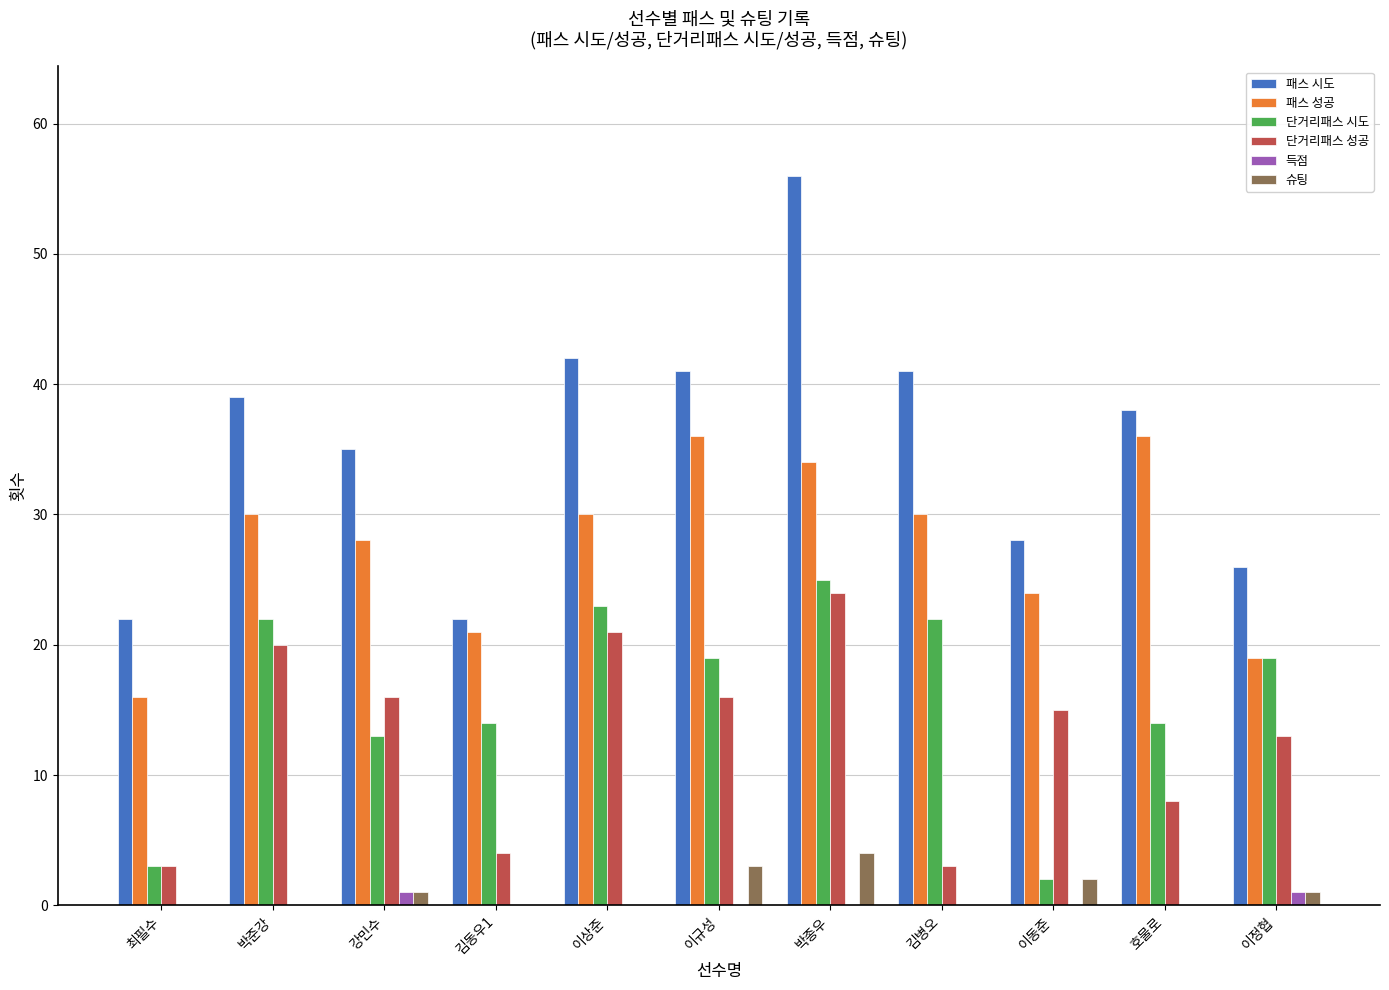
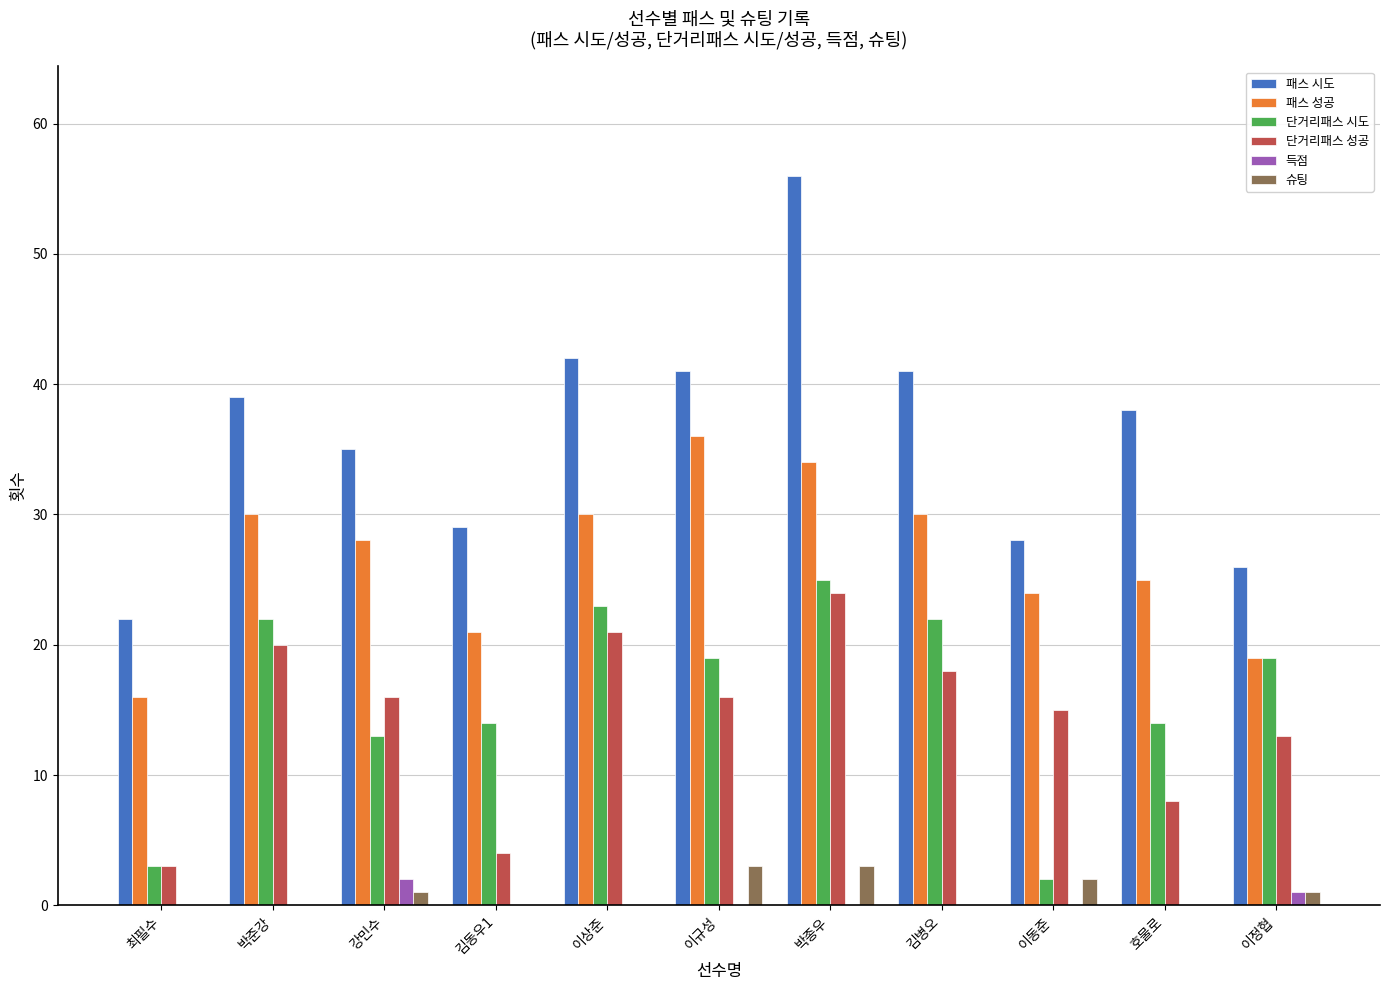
득점, 강민수: 1 -> 2
패스 시도, 김동우1: 22 -> 29
슈팅, 박종우: 4 -> 3
단거리패스 성공, 김병오: 3 -> 18
패스 성공, 호물로: 36 -> 25
